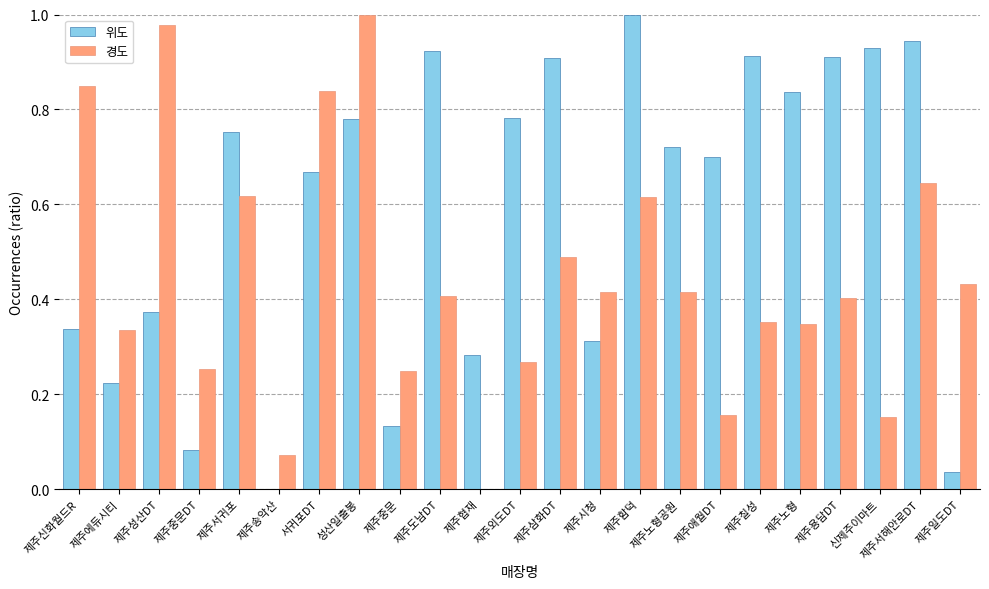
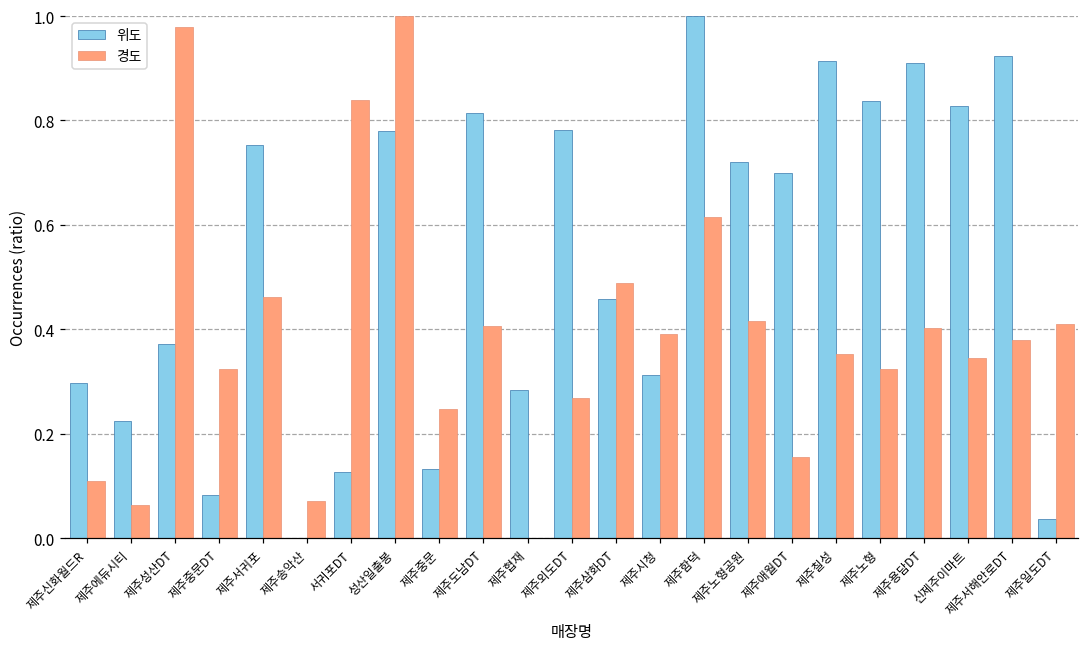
위도, 제주신화월드R: 0.34 -> 0.30
경도, 제주신화월드R: 0.85 -> 0.11
경도, 제주에듀시티: 0.34 -> 0.06
경도, 제주중문DT: 0.25 -> 0.32
경도, 제주서귀포: 0.62 -> 0.46
위도, 서귀포DT: 0.67 -> 0.13
위도, 제주도남DT: 0.92 -> 0.81
위도, 제주삼화DT: 0.91 -> 0.46
경도, 제주시청: 0.42 -> 0.39
경도, 제주노형: 0.35 -> 0.32
위도, 신제주이마트: 0.93 -> 0.83
경도, 신제주이마트: 0.15 -> 0.35
위도, 제주서해안로DT: 0.94 -> 0.92
경도, 제주서해안로DT: 0.65 -> 0.38
경도, 제주일도DT: 0.43 -> 0.41
